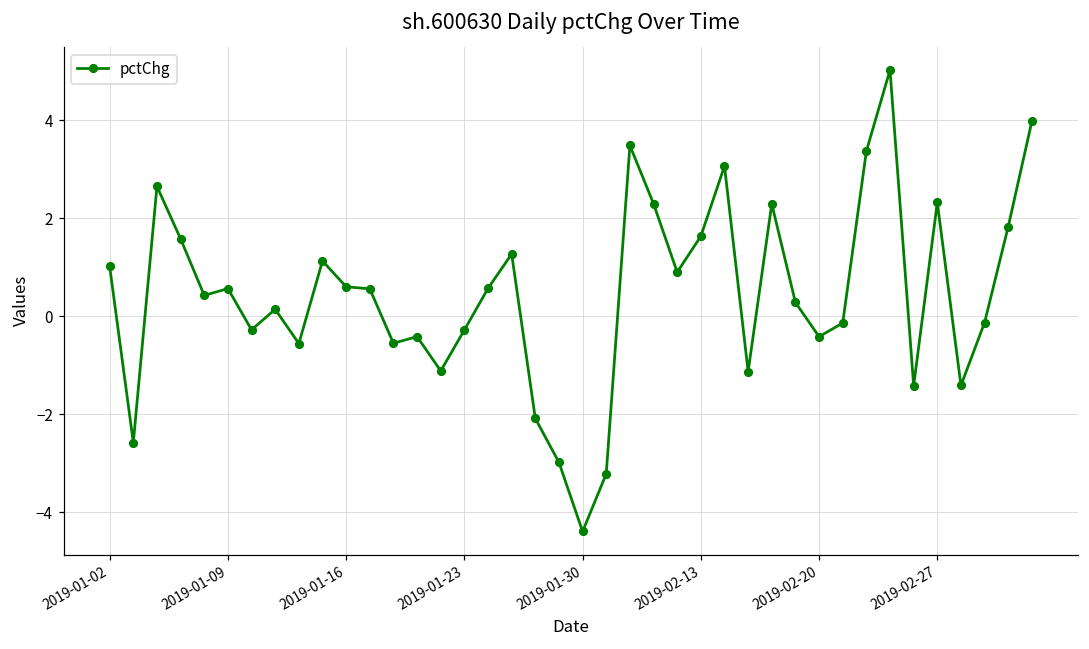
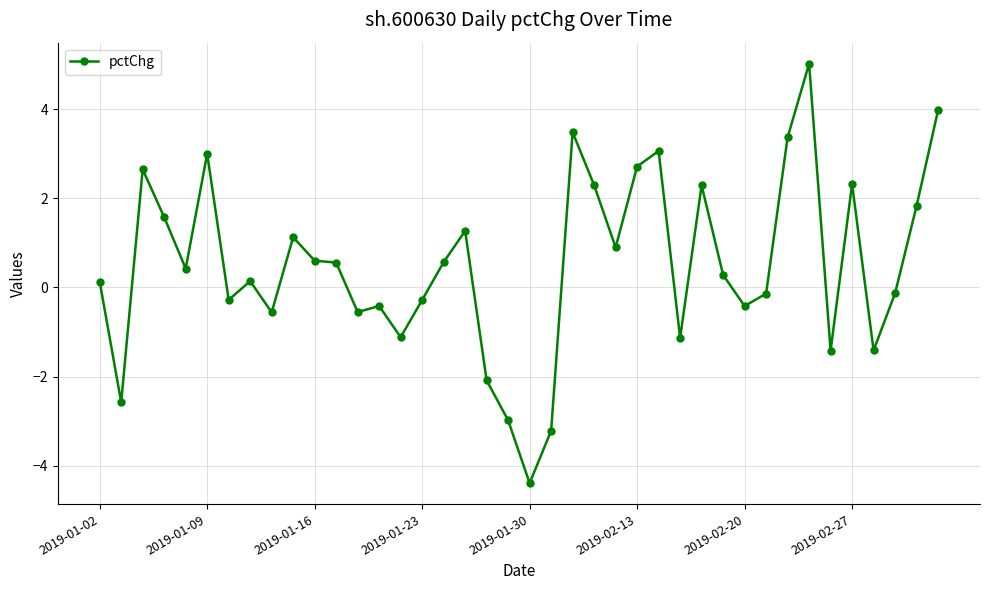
2019-01-02: 1.0 -> 0.1
2019-01-09: 0.6 -> 3.0
2019-02-13: 1.6 -> 2.7
